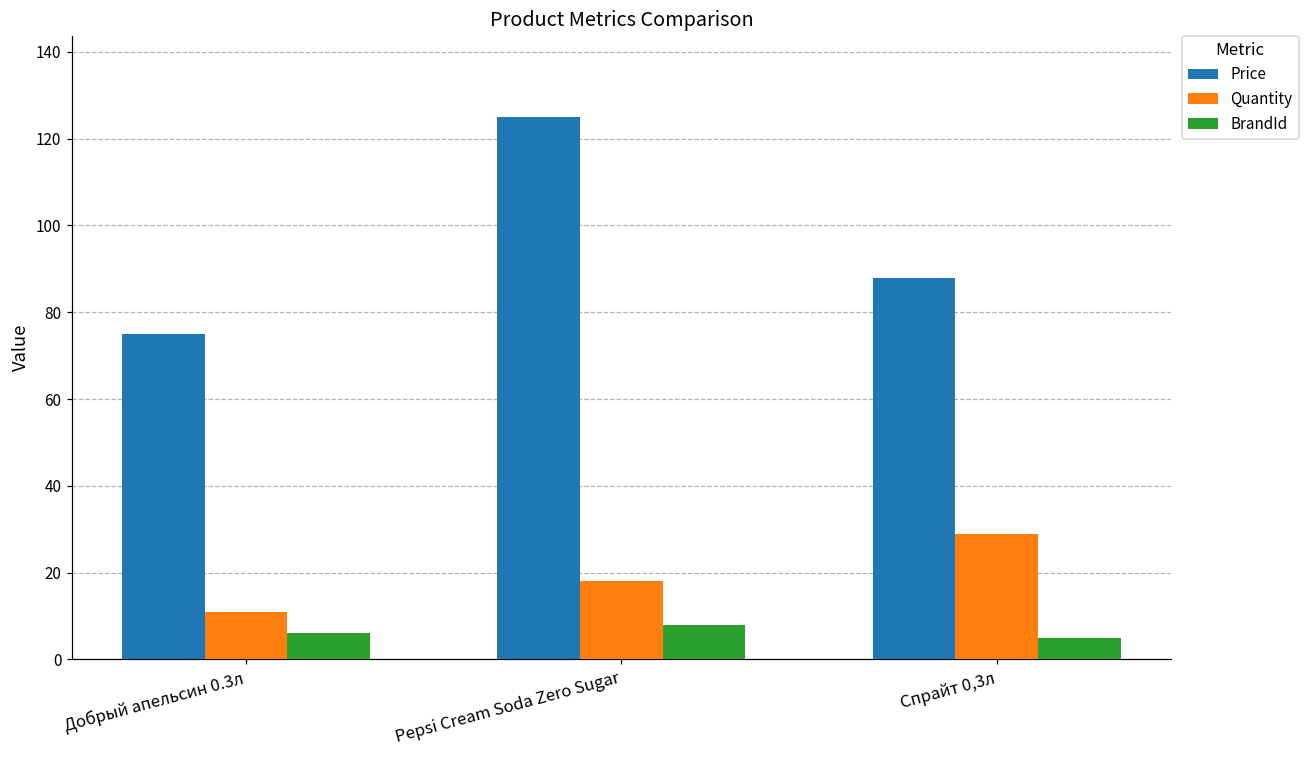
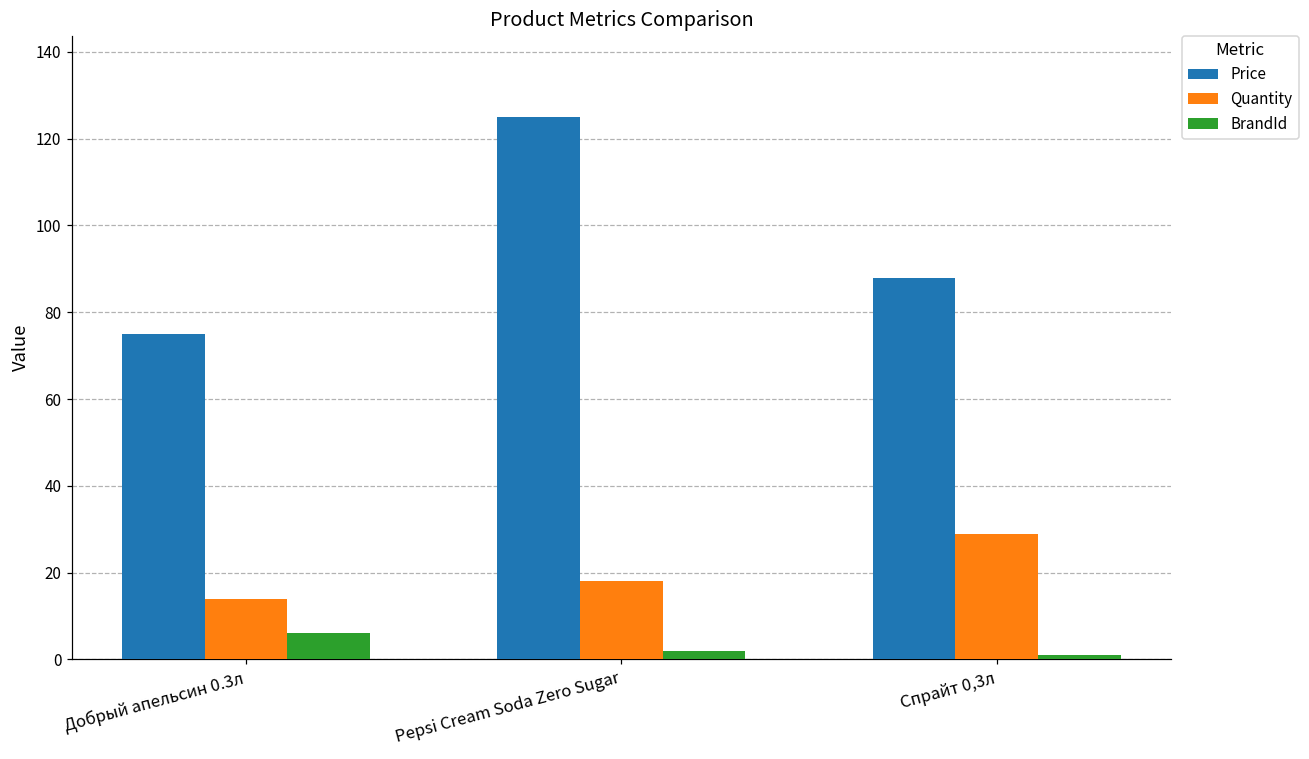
Quantity, Добрый апельсин 0.3л: 11 -> 14
BrandId, Pepsi Cream Soda Zero Sugar: 8 -> 2
BrandId, Спрайт 0,3л: 5 -> 1
